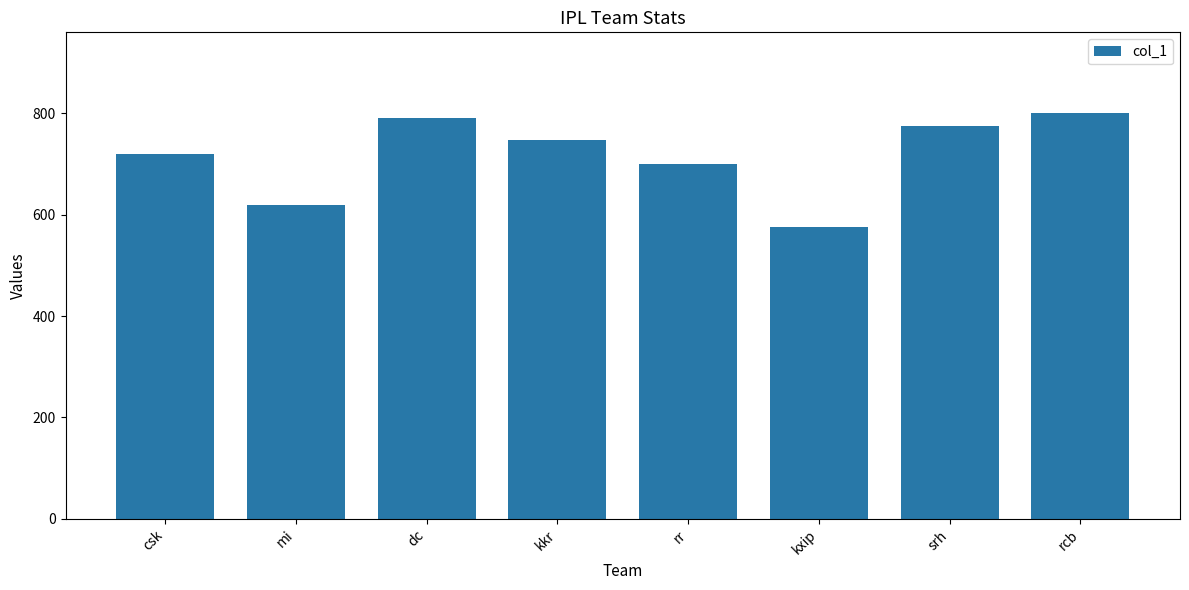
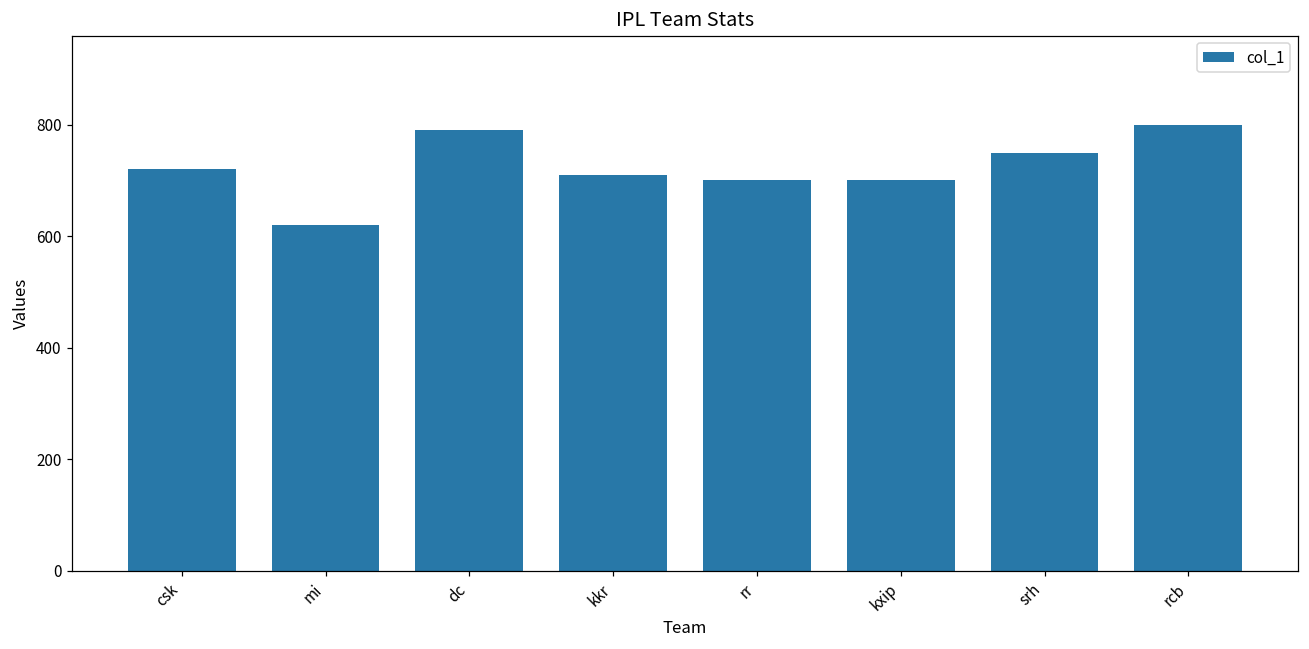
kkr: 750 -> 710
kxip: 580 -> 700
srh: 780 -> 750
